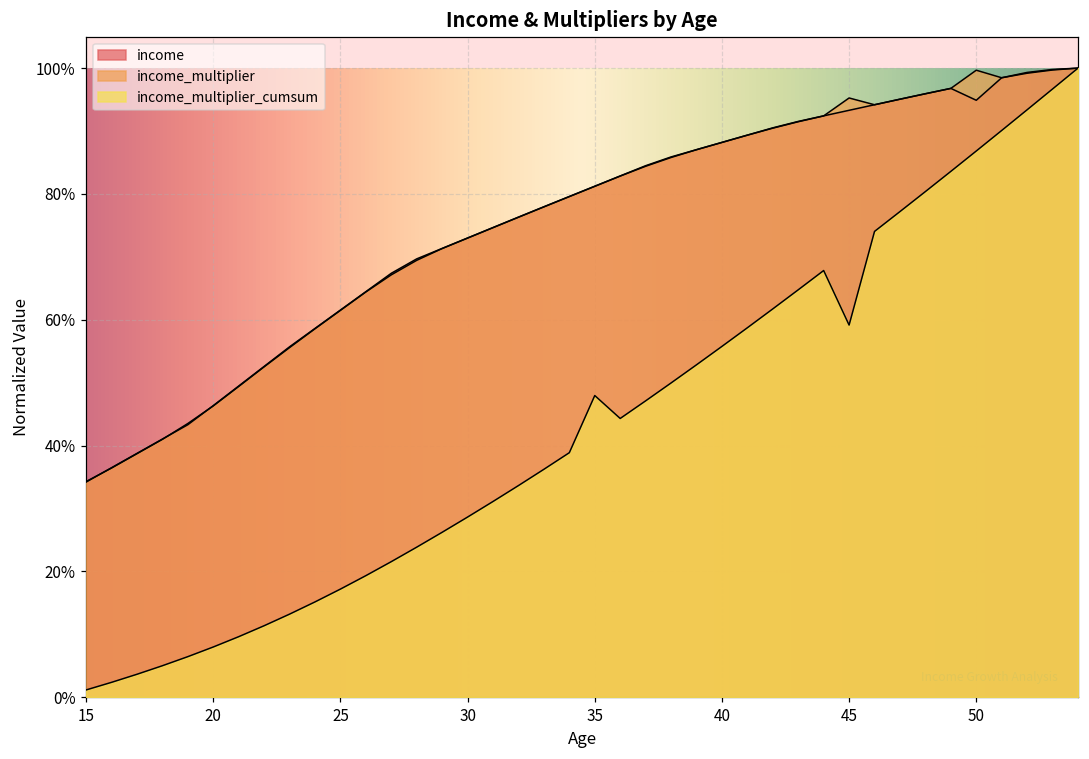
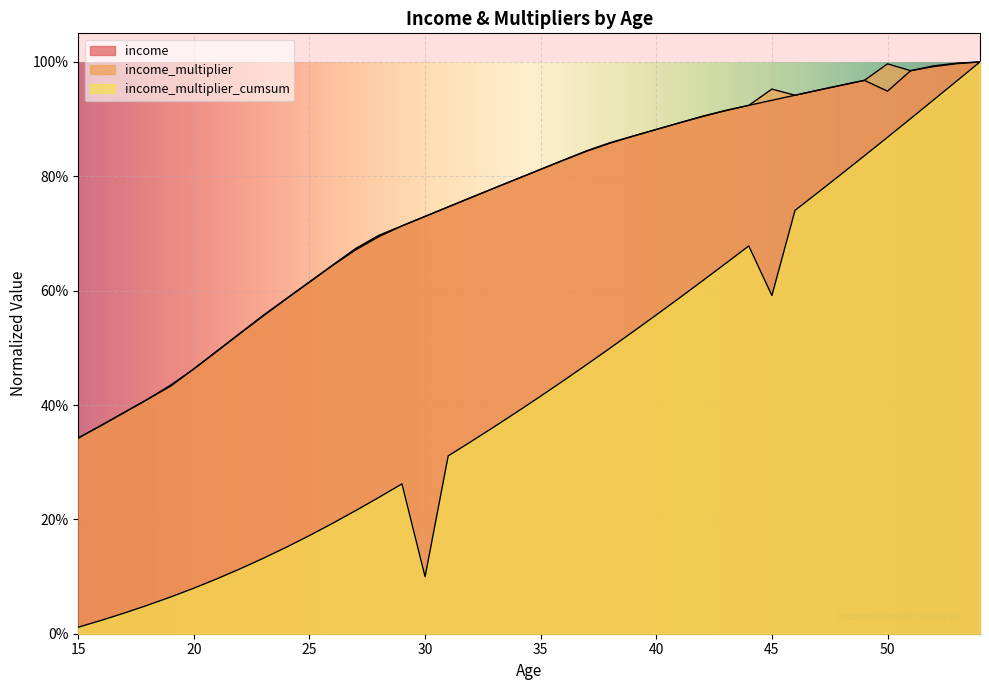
income_multiplier_cumsum, 30: 29% -> 10%
income_multiplier_cumsum, 35: 48% -> 42%
